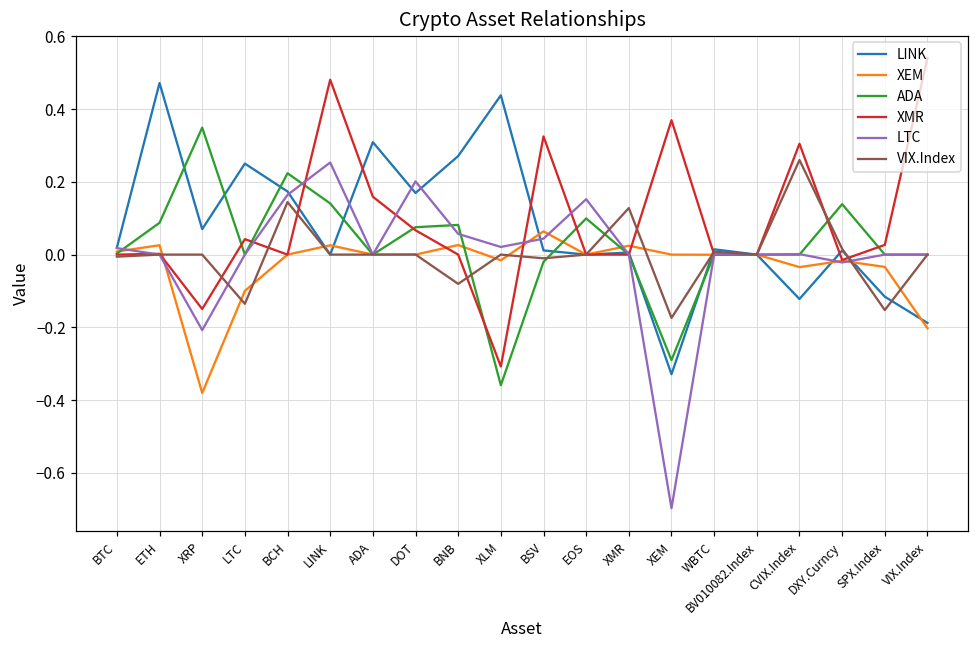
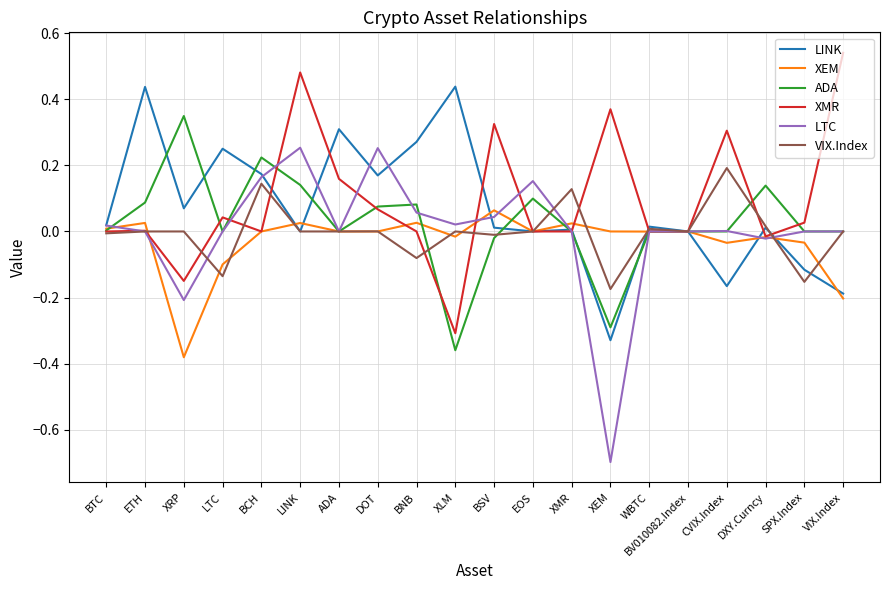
LINK, ETH: 0.47 -> 0.44
LTC, DOT: 0.20 -> 0.25
LINK, CVIX.Index: -0.12 -> -0.17
VIX.Index, CVIX.Index: 0.26 -> 0.19
